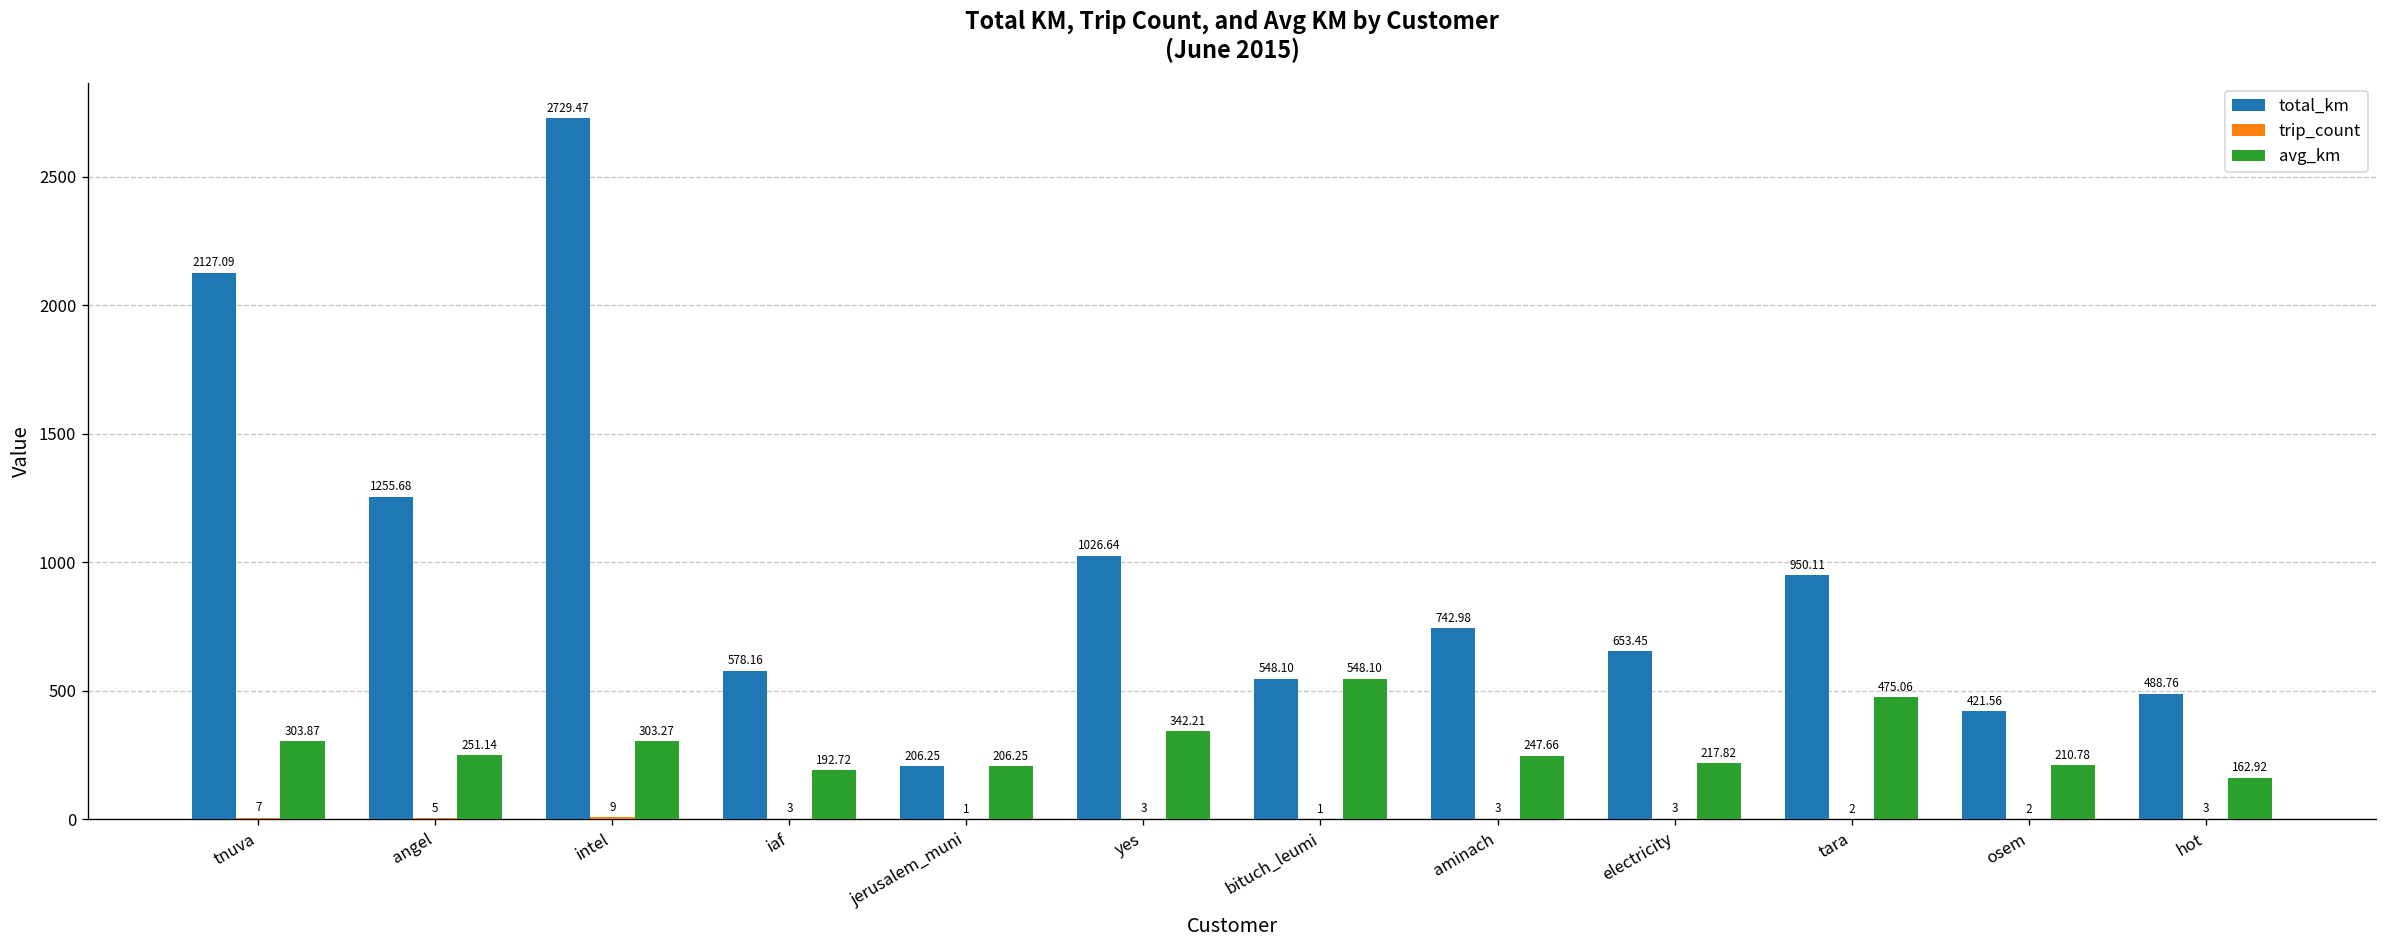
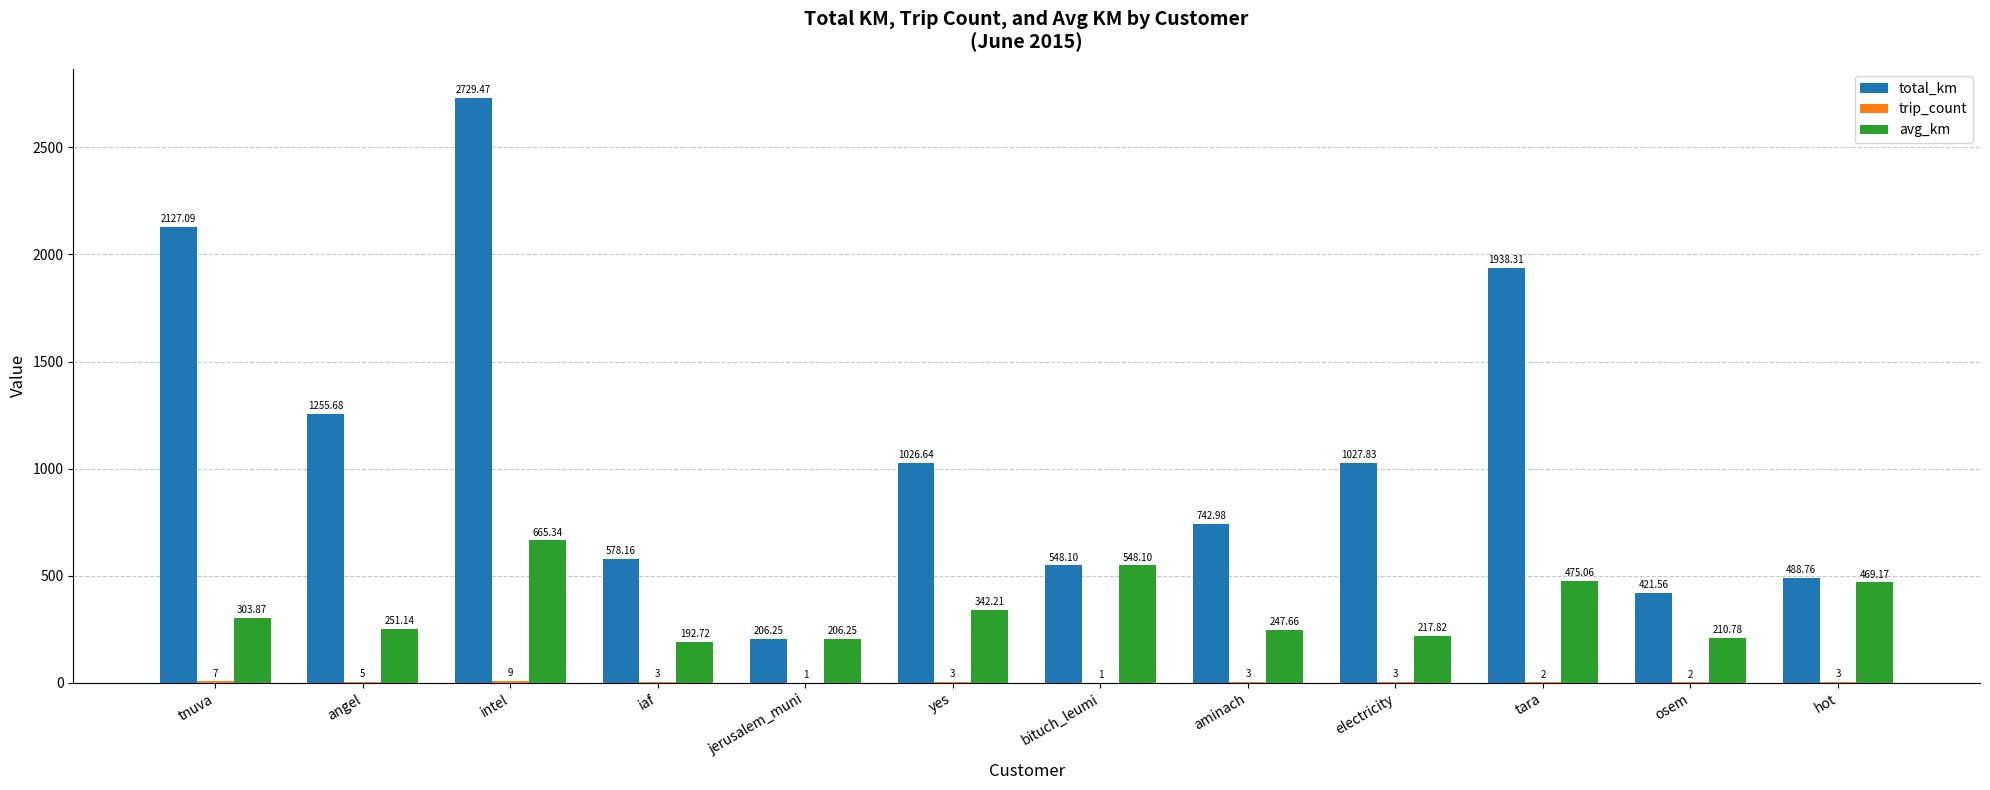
avg_km, intel: 303.27 -> 665.34
total_km, electricity: 653.45 -> 1027.83
total_km, tara: 950.11 -> 1938.31
avg_km, hot: 162.92 -> 469.17
